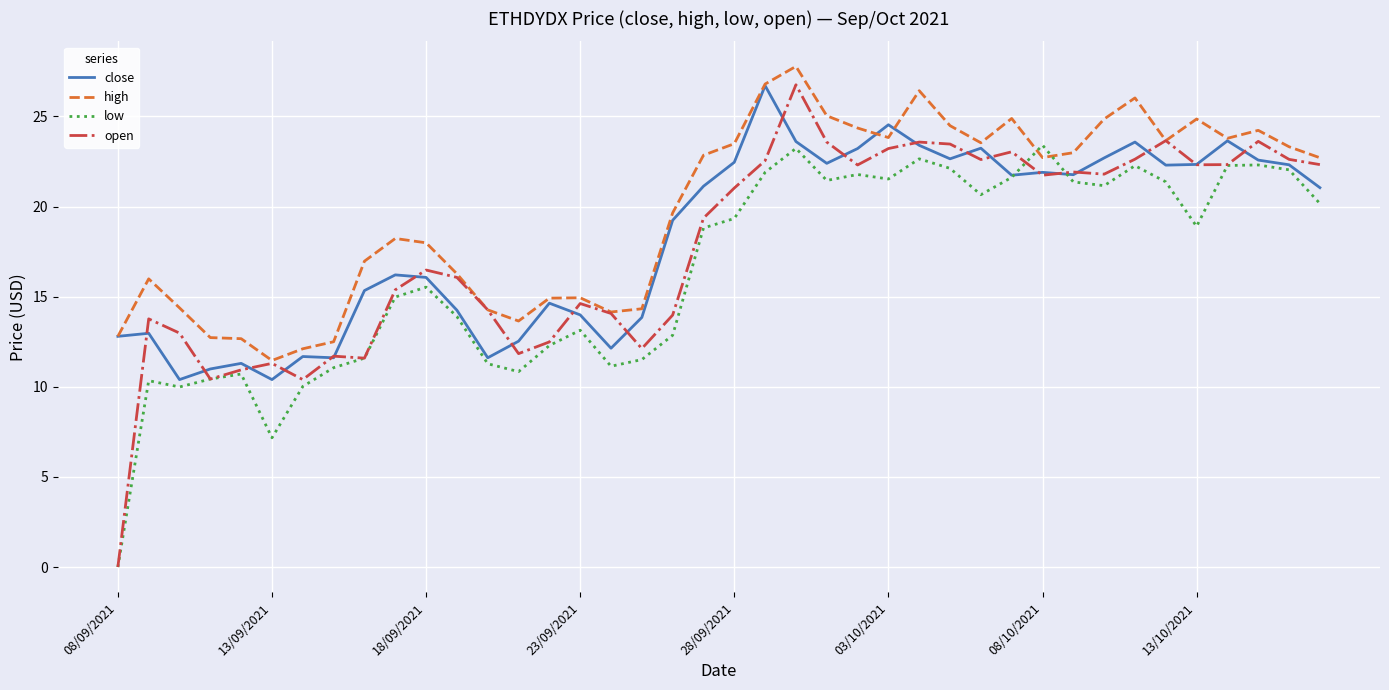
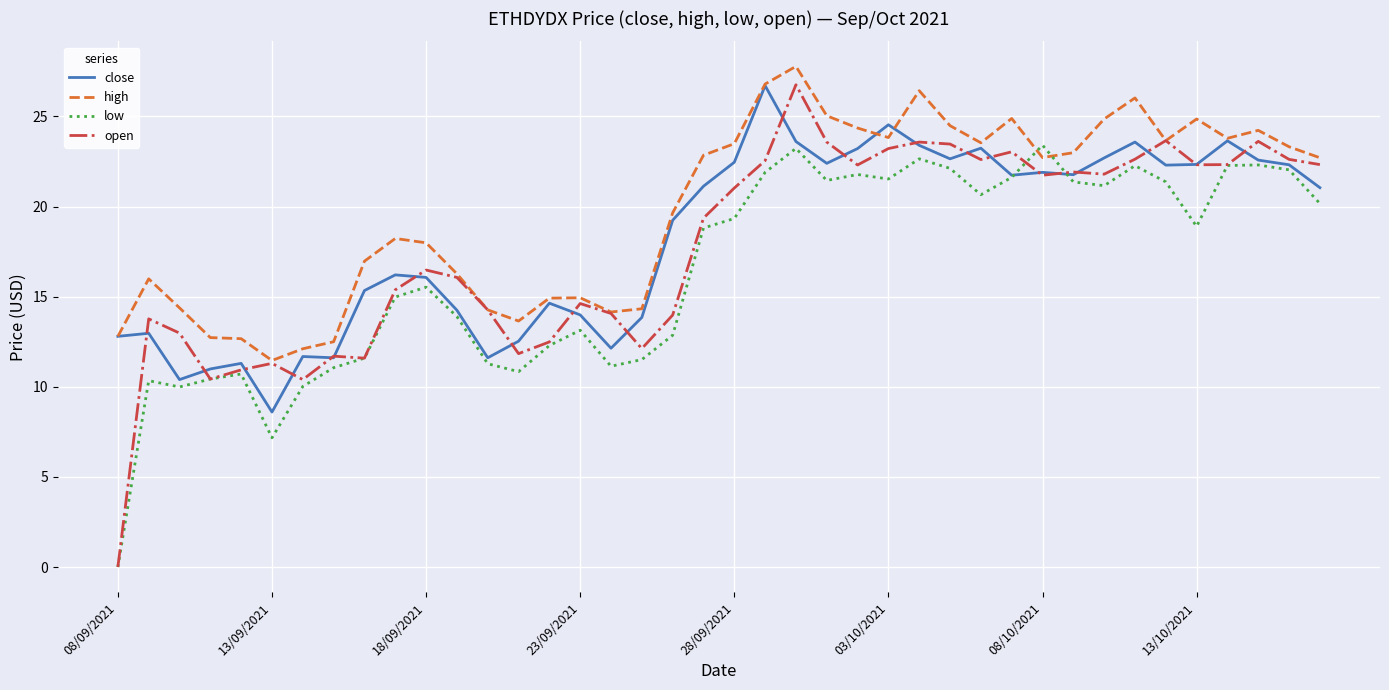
close, 13/09/2021: 10.4 -> 8.6
